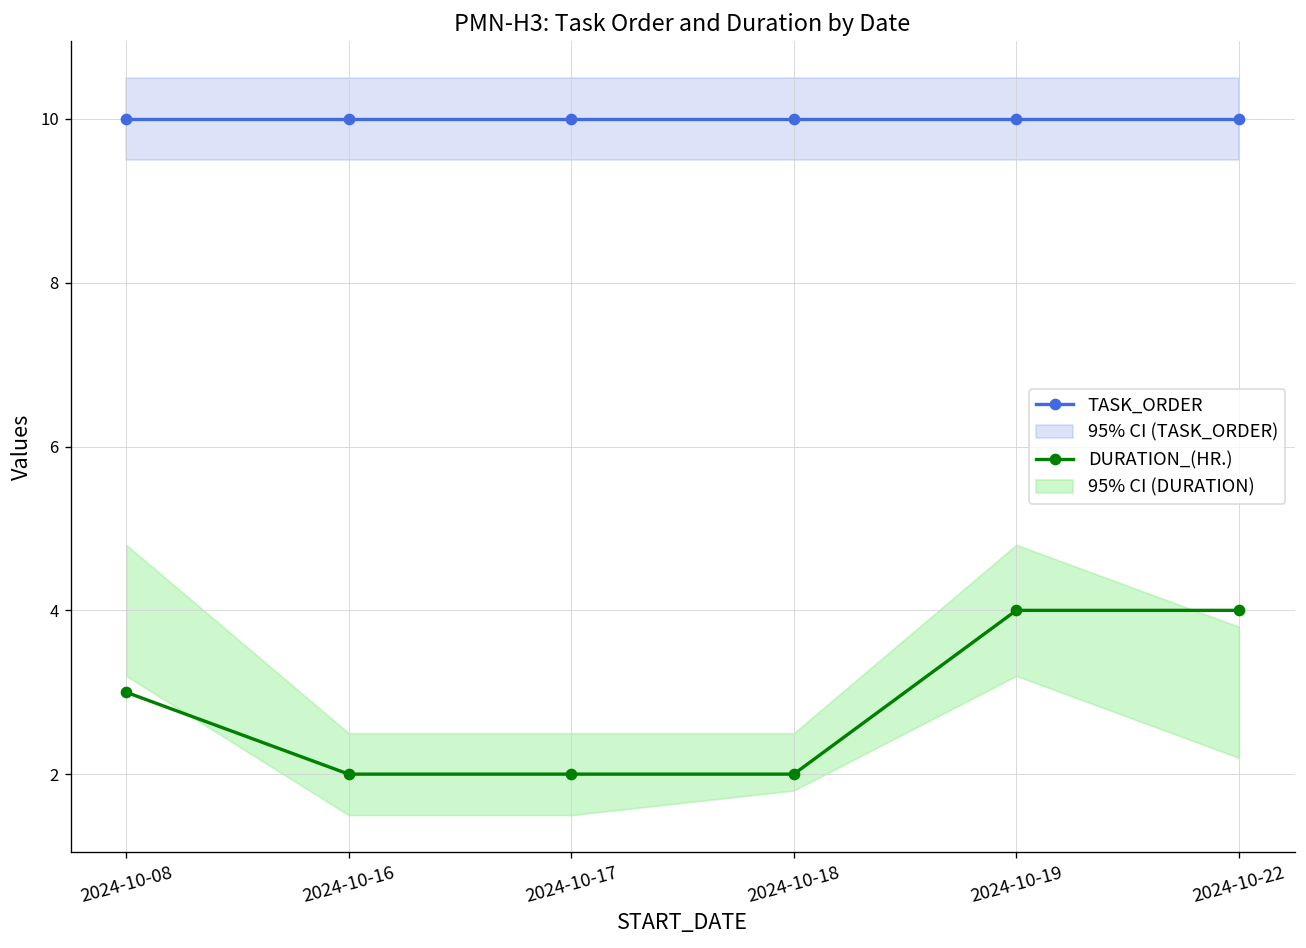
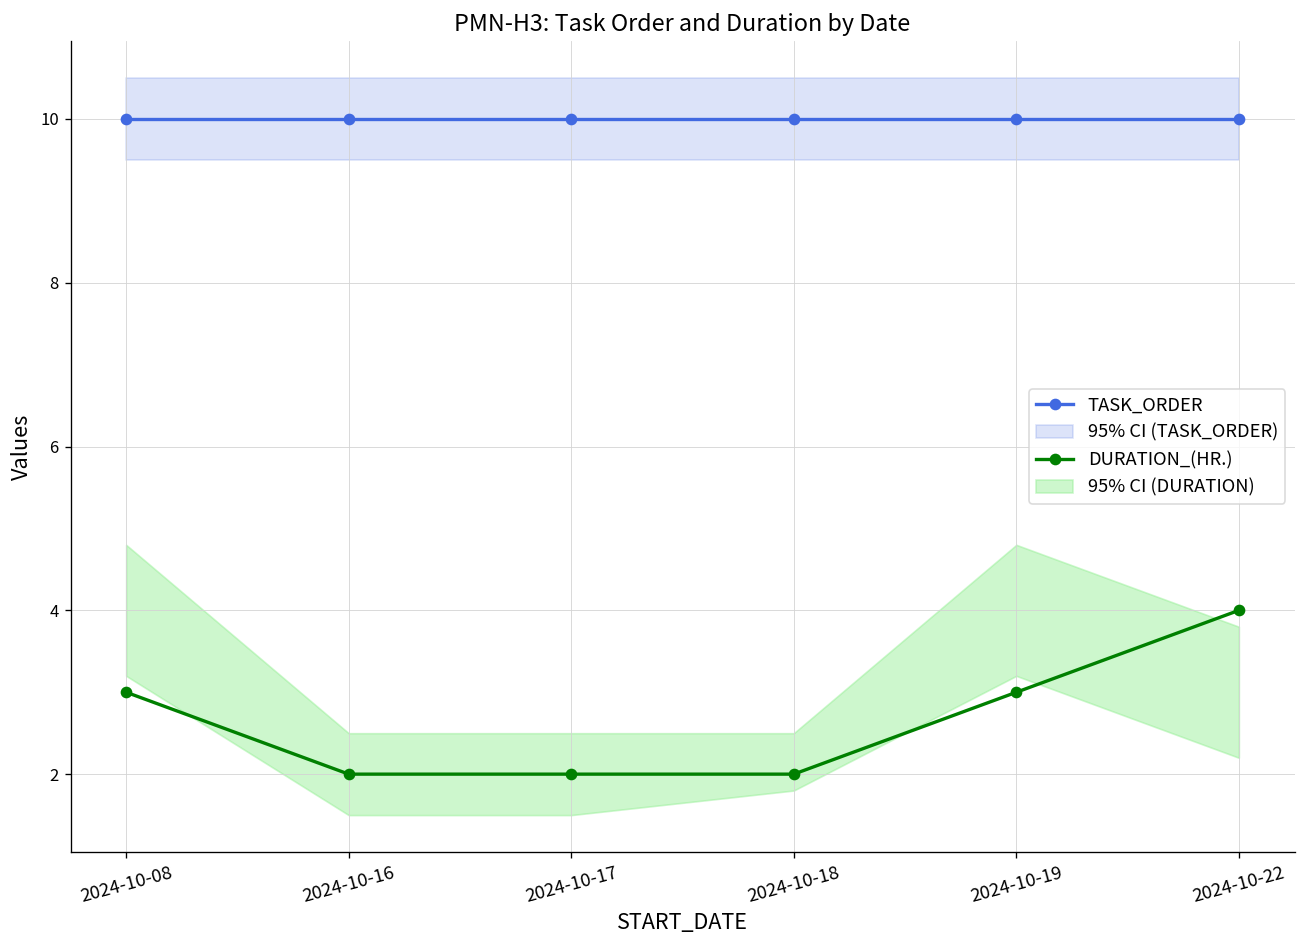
DURATION_(HR.), 2024-10-19: 4 -> 3
